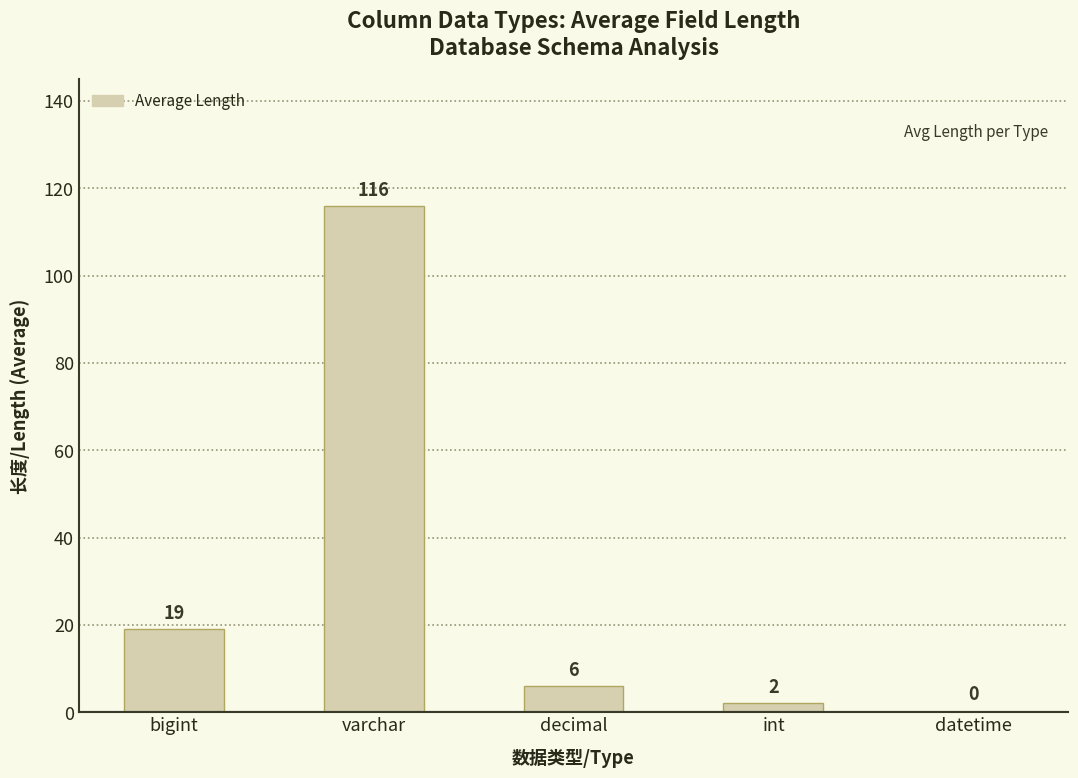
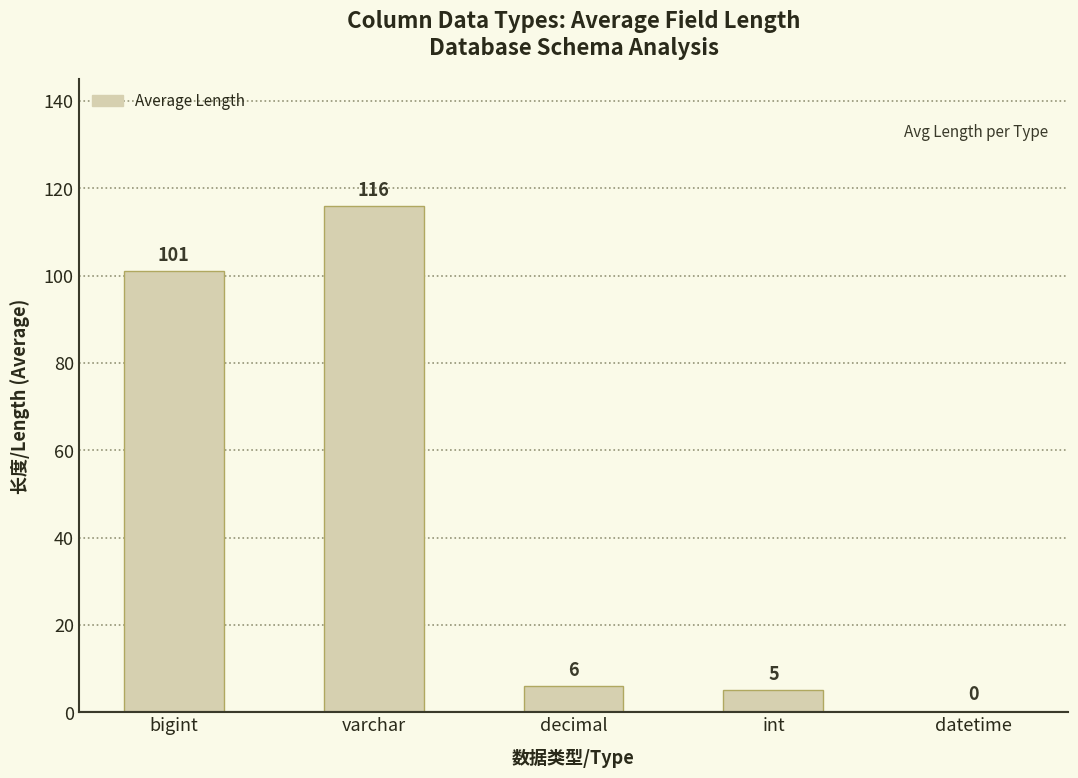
bigint: 19 -> 101
int: 2 -> 5
